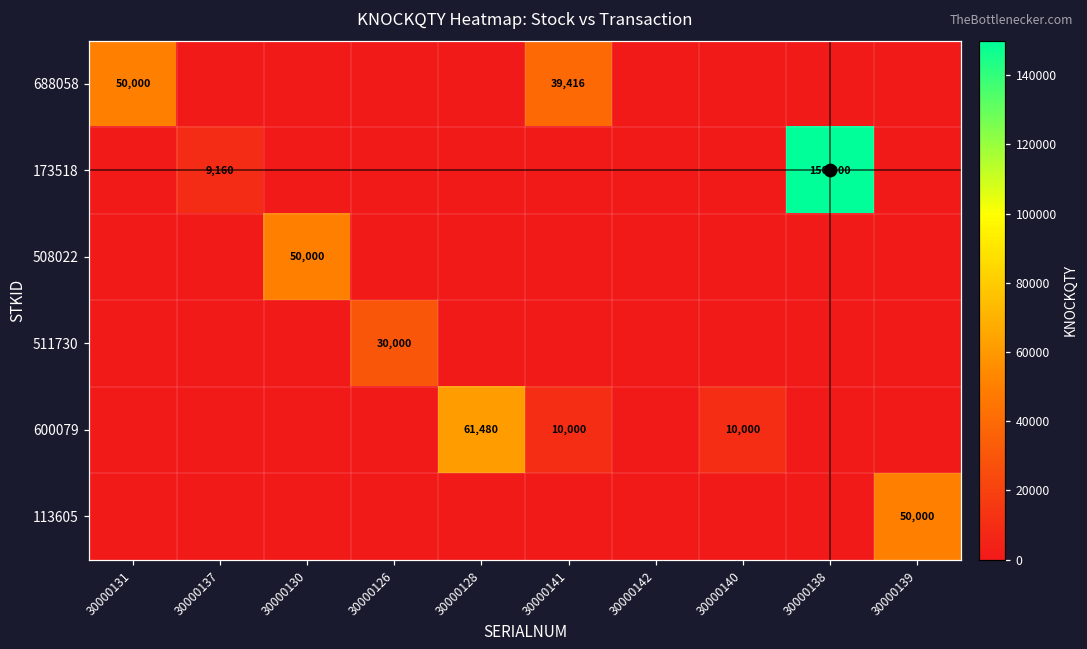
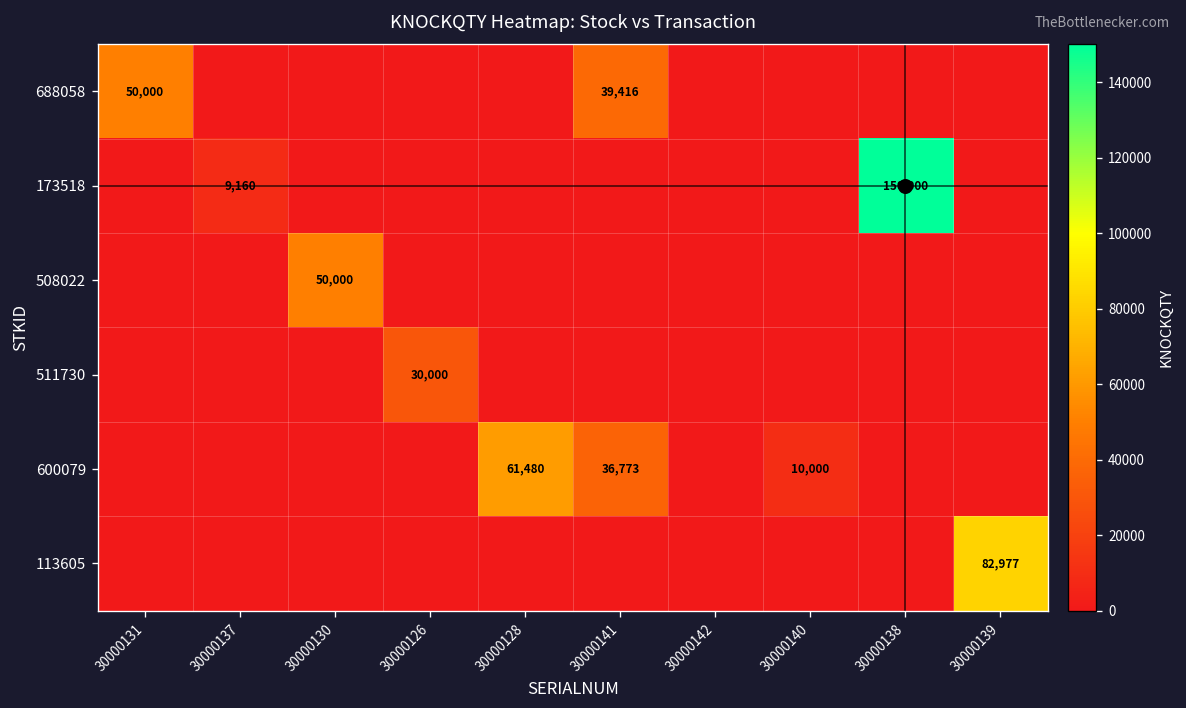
600079, 30000141: 10,000 -> 36,773
113605, 30000139: 50,000 -> 82,977
